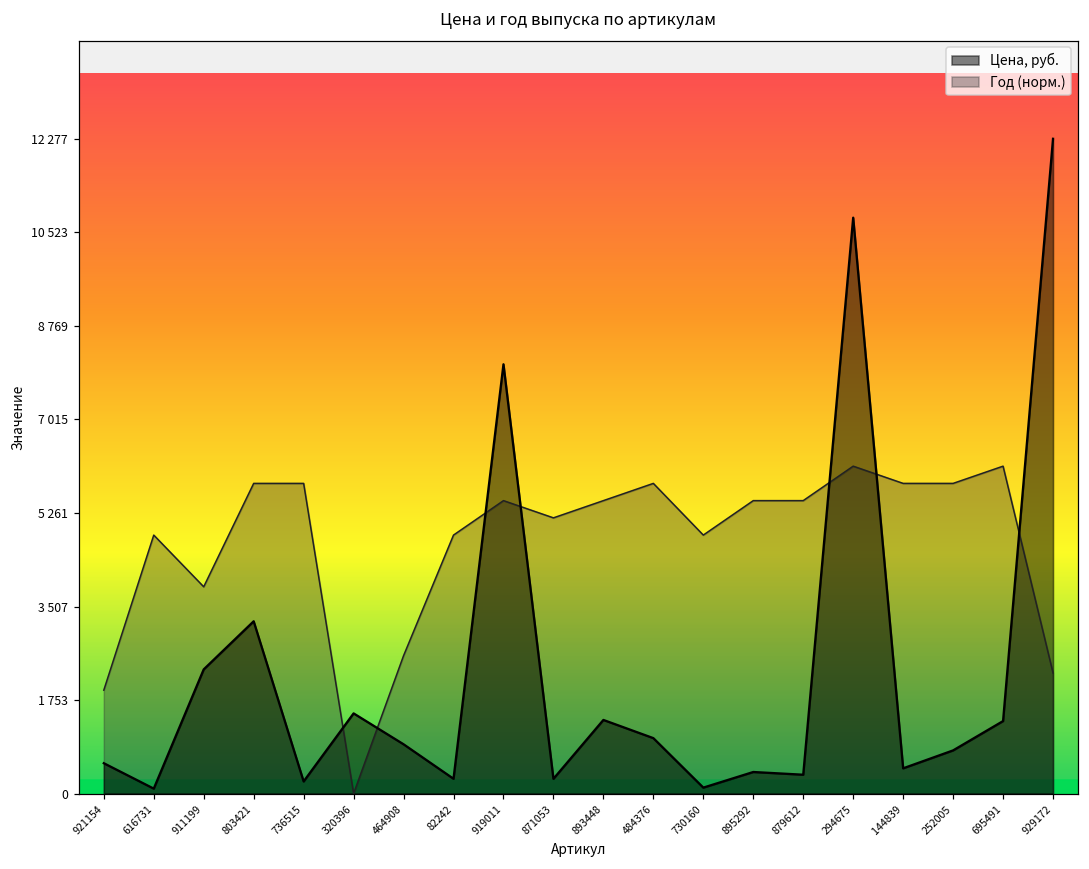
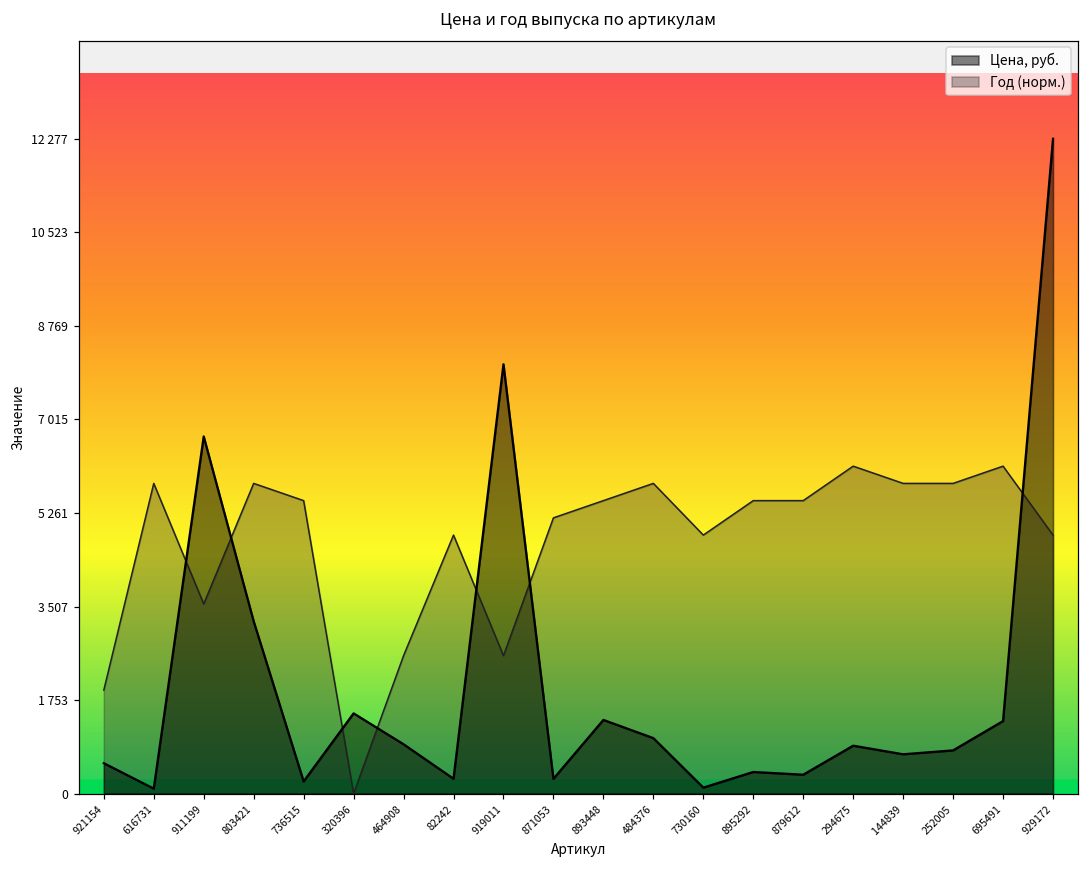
Год (норм.), 616731: 4800 -> 5800
Цена, руб., 911199: 2300 -> 6700
Год (норм.), 911199: 3900 -> 3600
Год (норм.), 736515: 5800 -> 5500
Год (норм.), 919011: 5500 -> 2600
Цена, руб., 294675: 10800 -> 900
Цена, руб., 144839: 500 -> 700
Год (норм.), 929172: 2300 -> 4800
